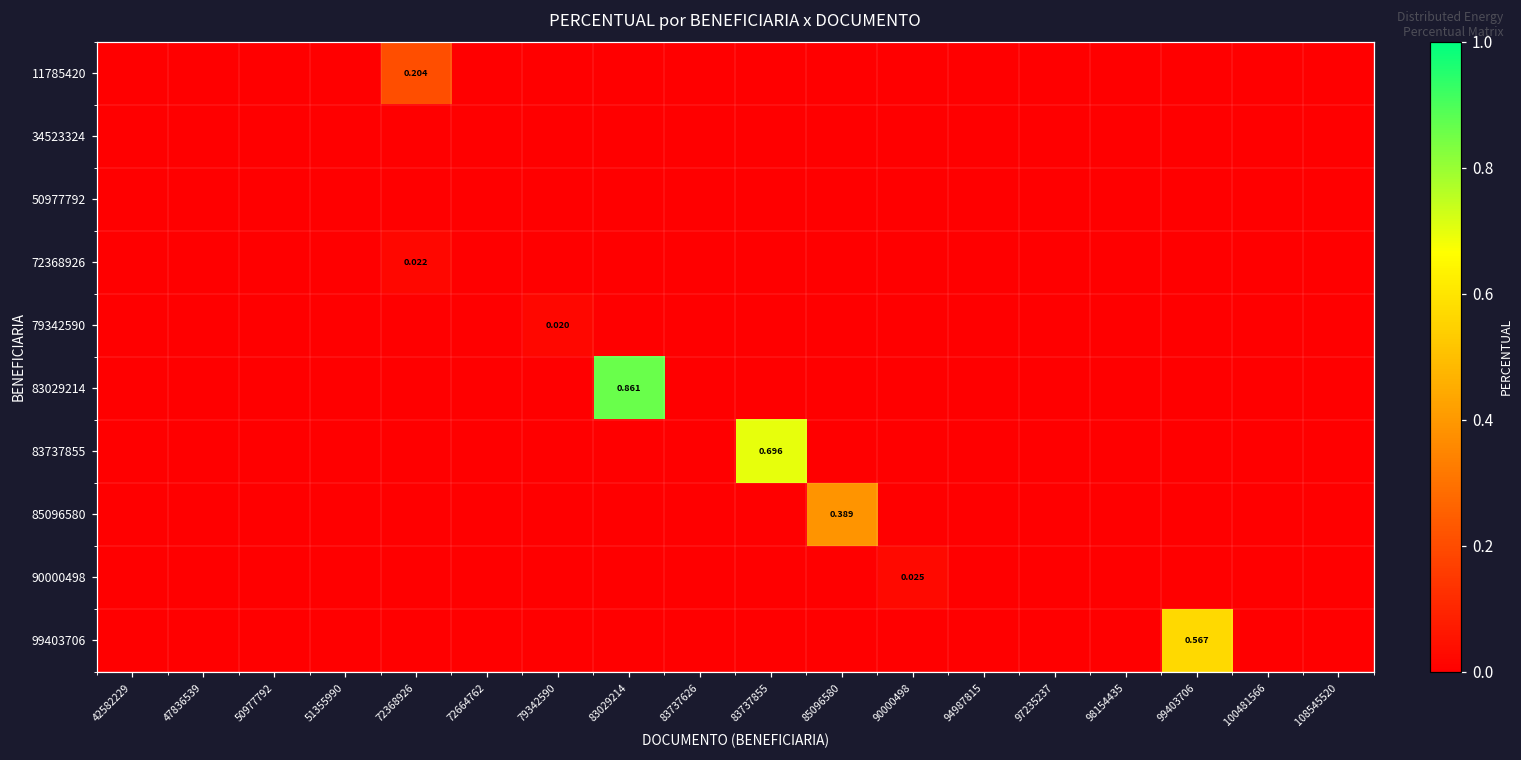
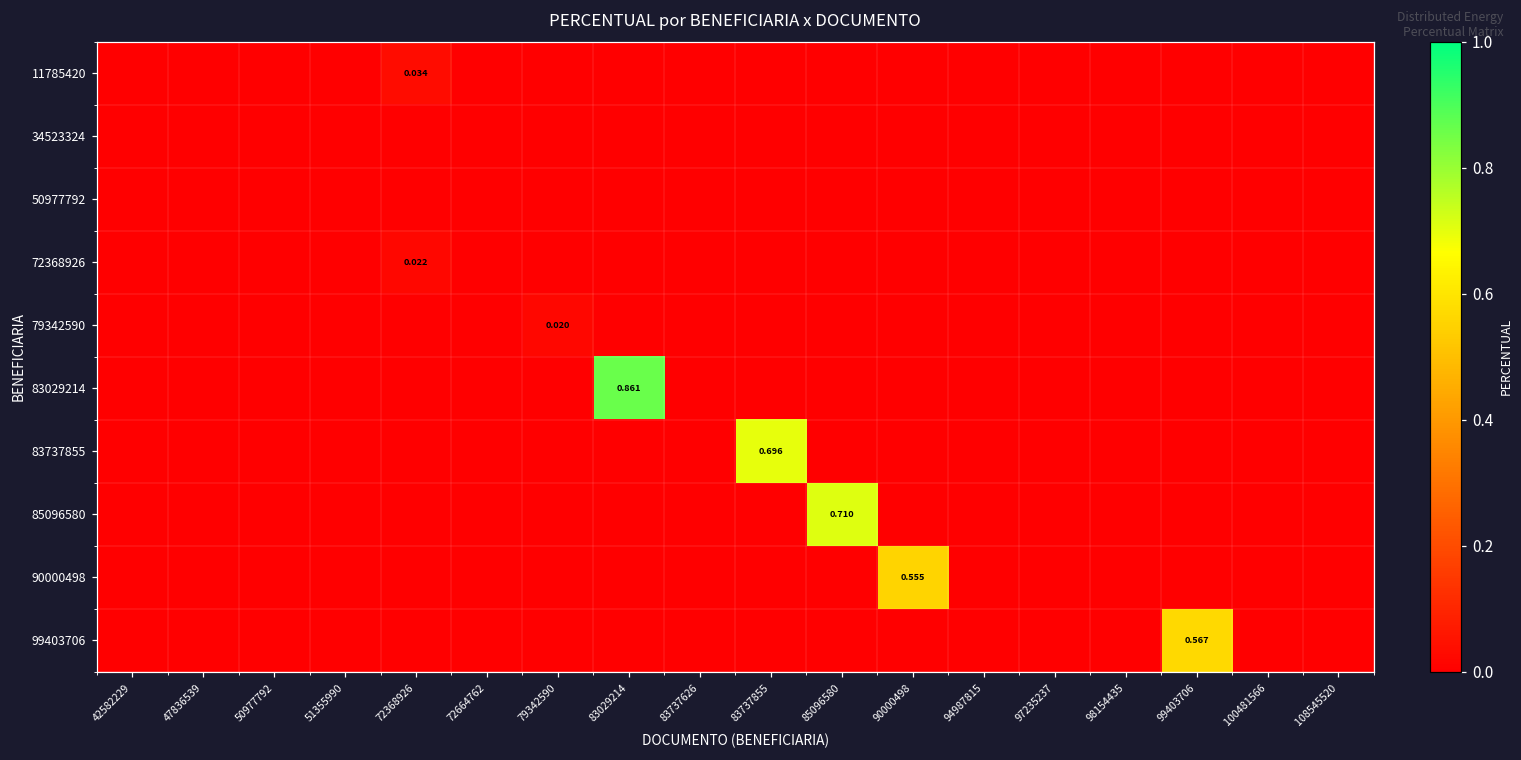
11785420, 72368926: 0.204 -> 0.034
85096580, 85096580: 0.389 -> 0.710
90000498, 90000498: 0.025 -> 0.555
